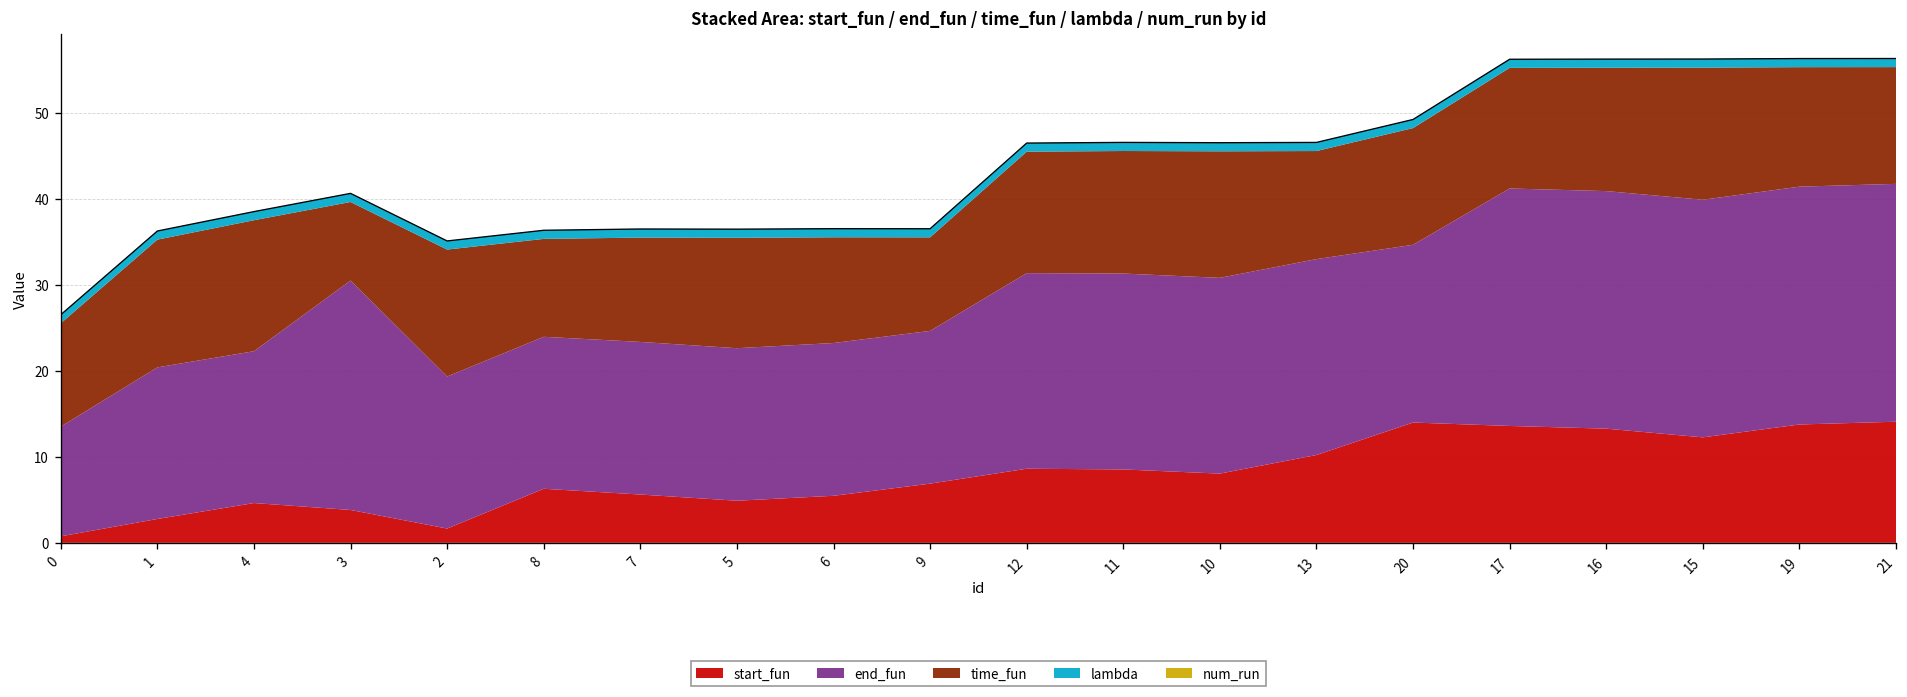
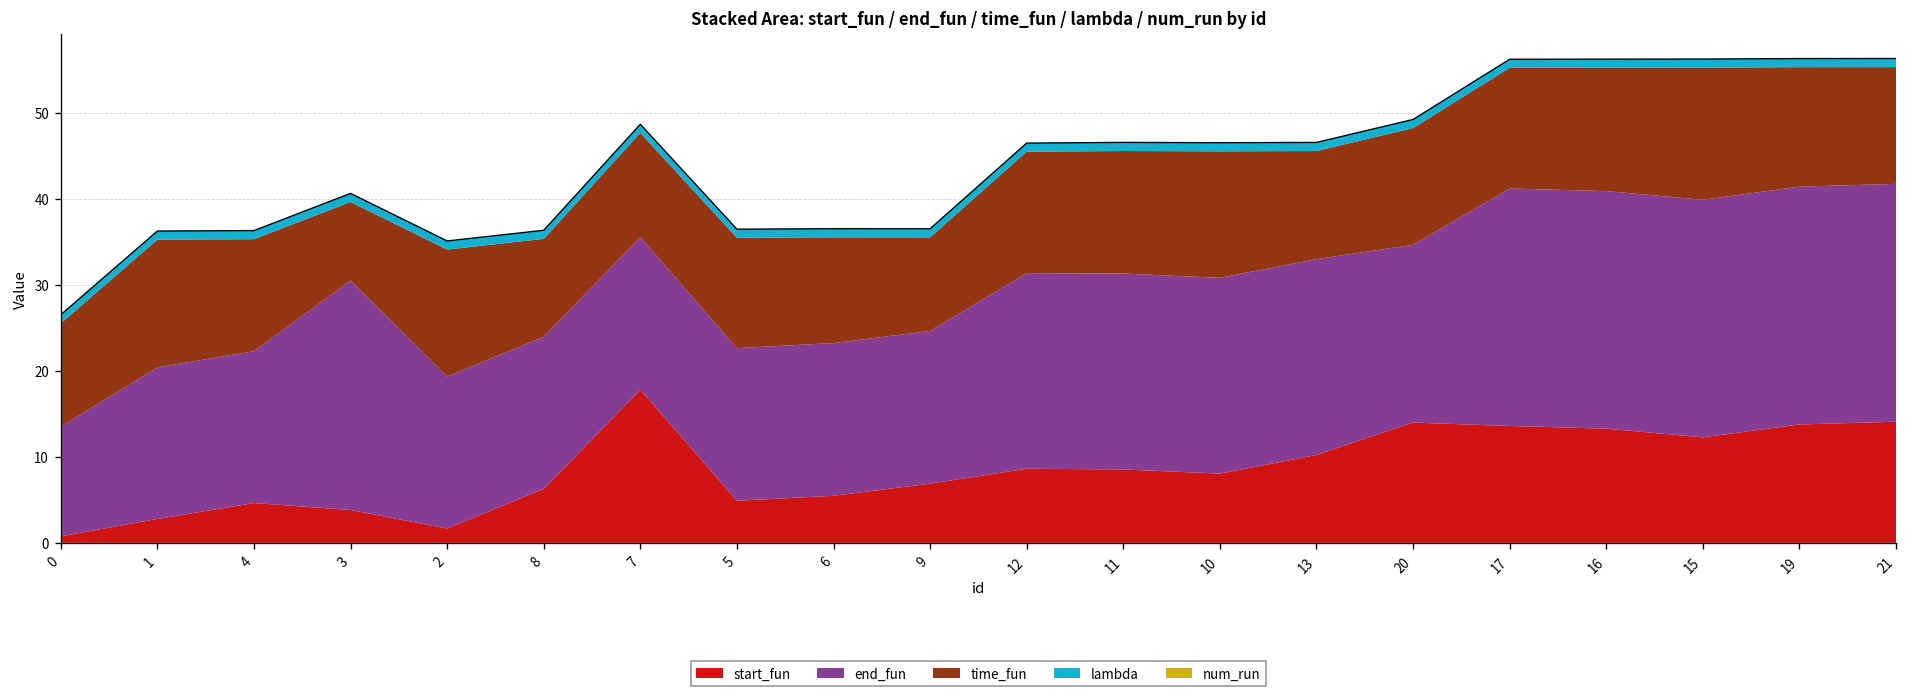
time_fun, 4: 15 -> 13
start_fun, 7: 6 -> 18
